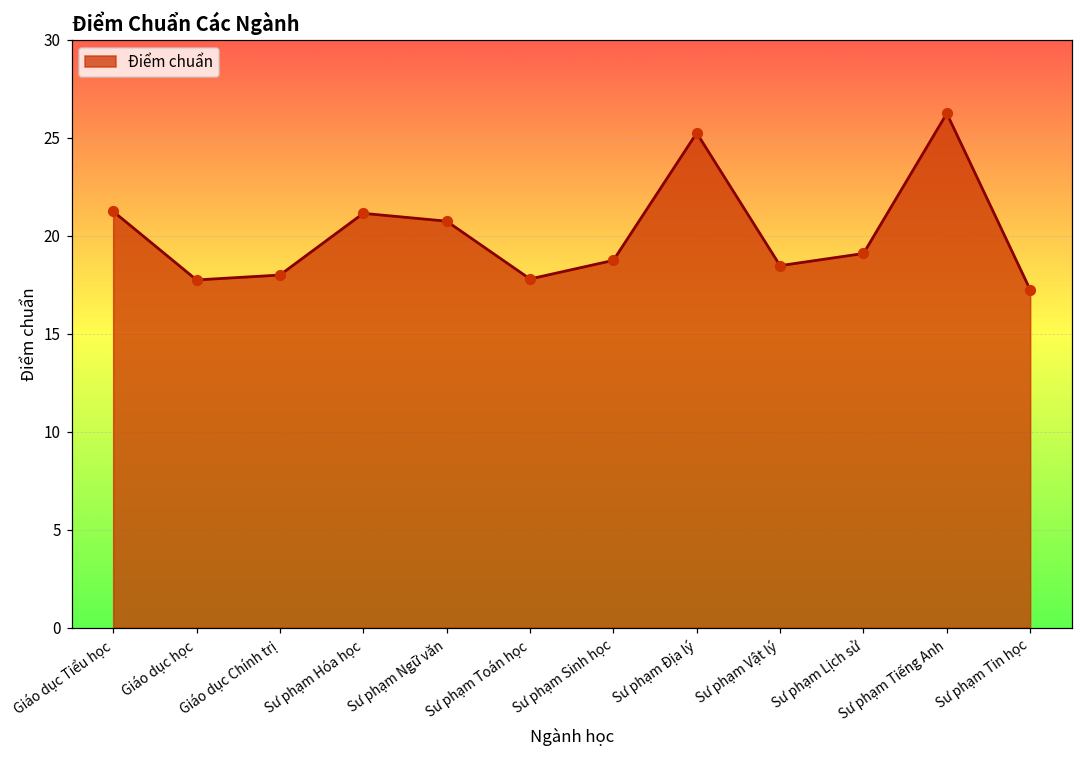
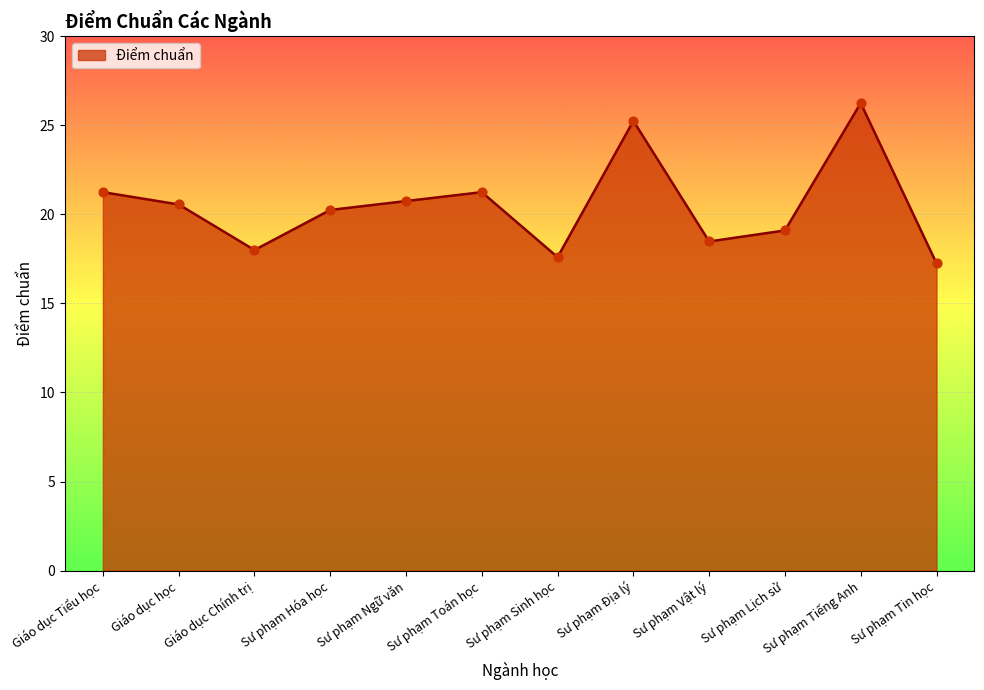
Giáo dục học: 17.8 -> 20.6
Sư phạm Hóa học: 21.2 -> 20.3
Sư phạm Toán học: 17.8 -> 21.3
Sư phạm Sinh học: 18.8 -> 17.6
